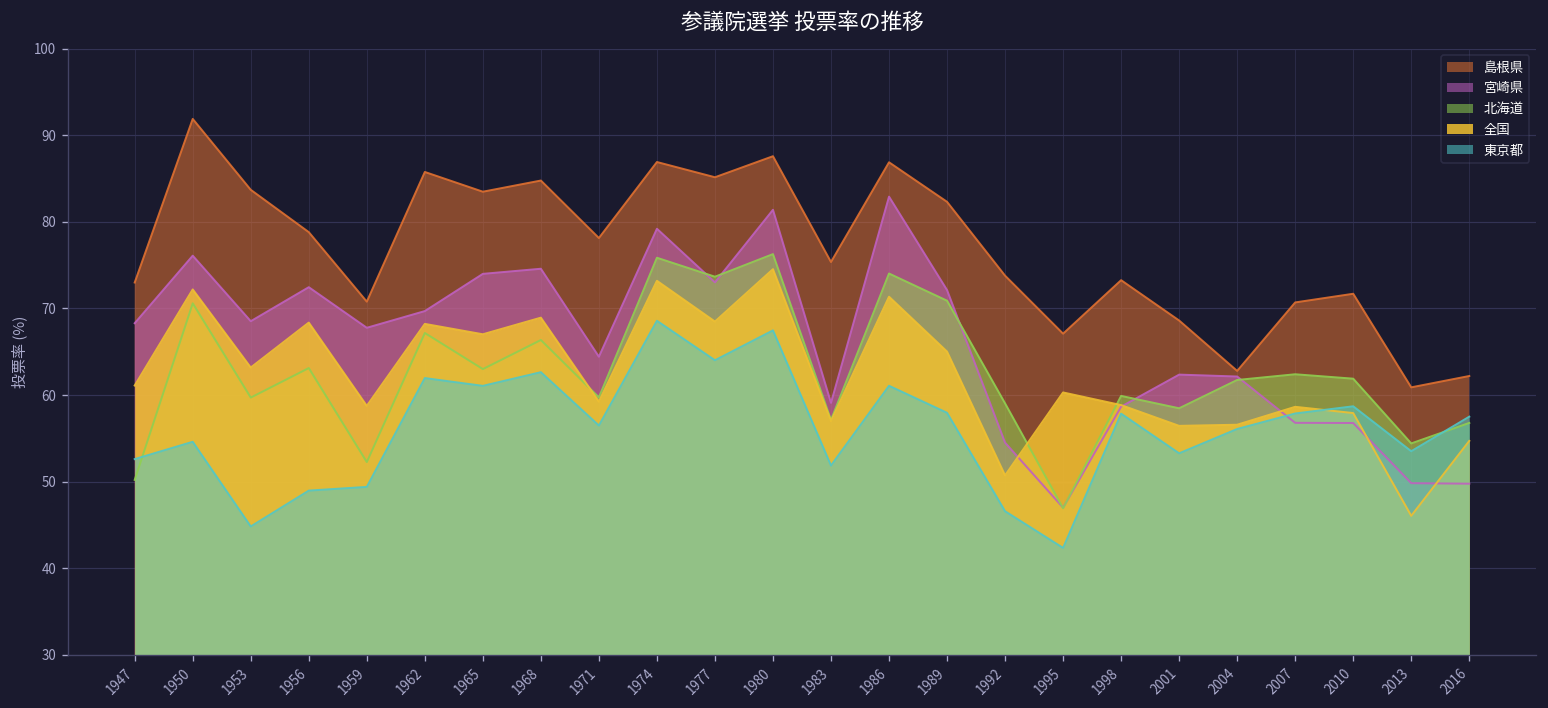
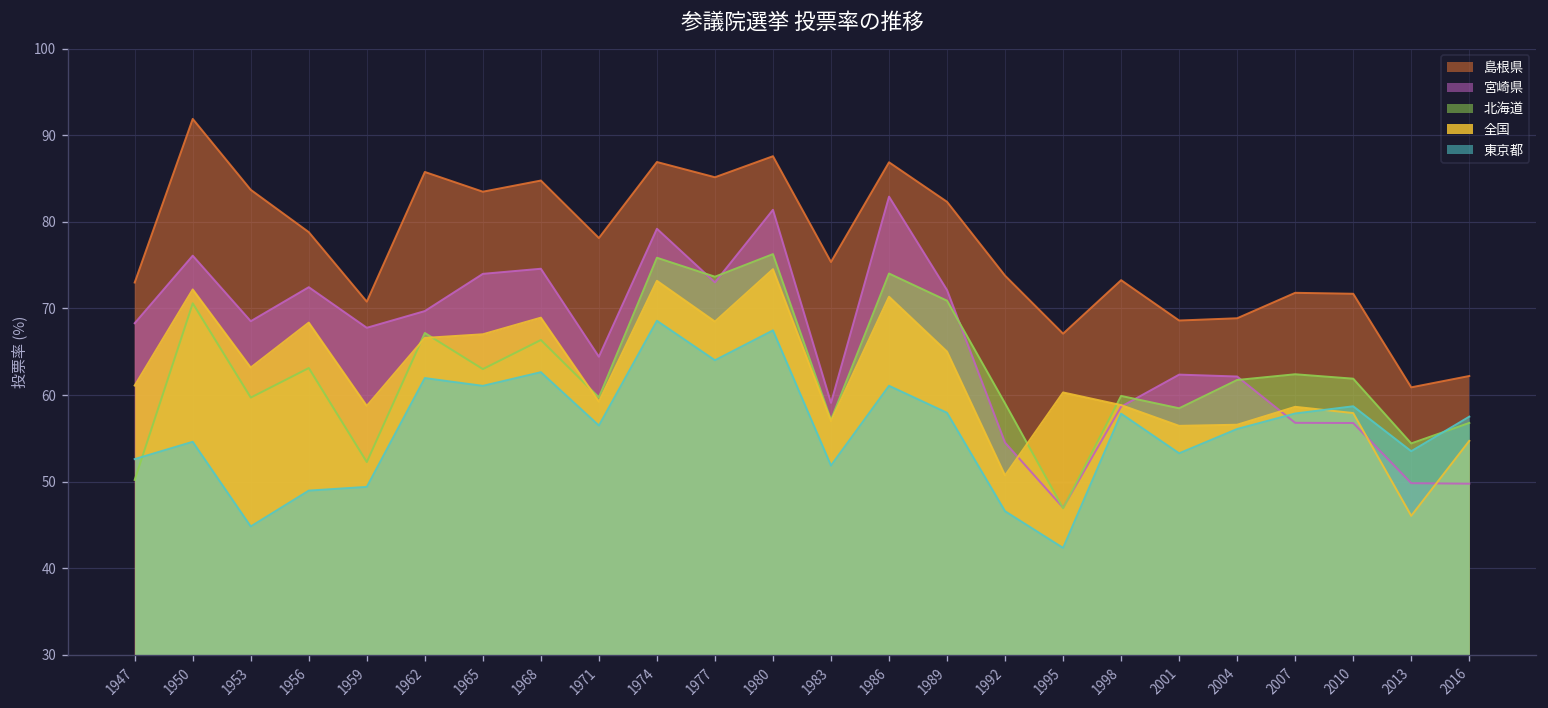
全国, 1962: 68 -> 67
島根県, 2004: 63 -> 69
島根県, 2007: 71 -> 72
